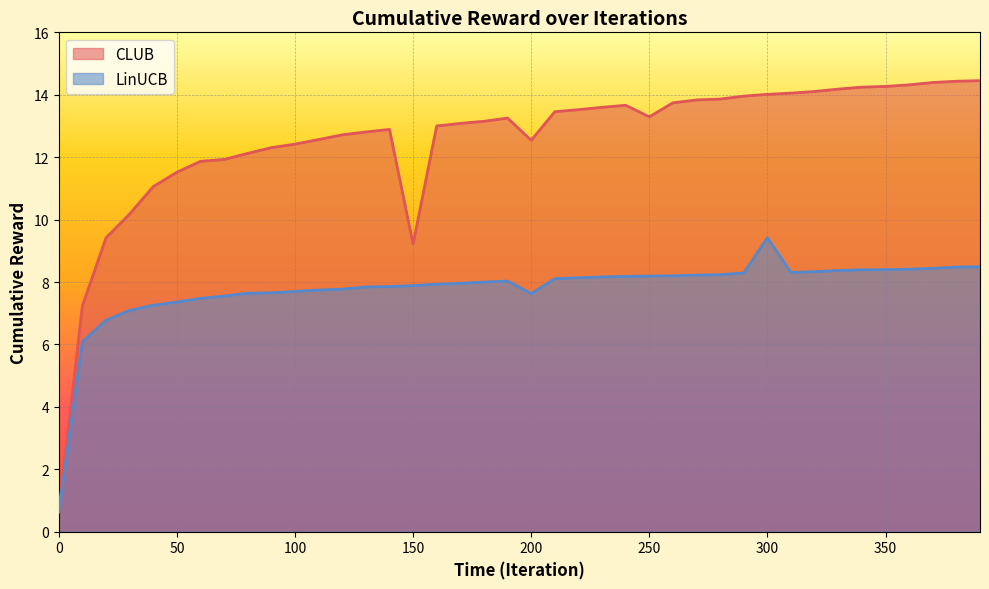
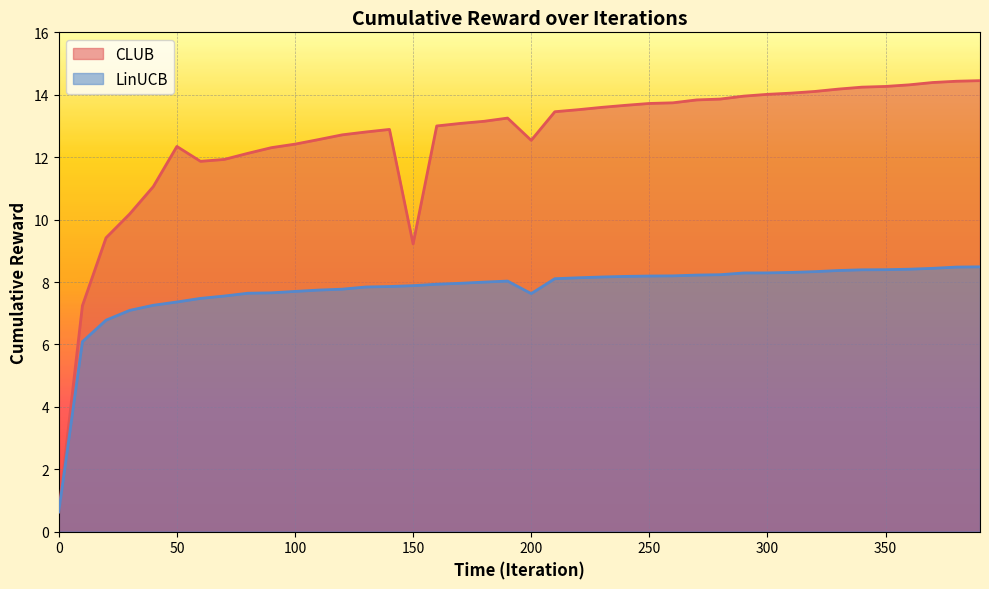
CLUB, 50: 11.5 -> 12.3
CLUB, 250: 13.3 -> 13.7
LinUCB, 300: 9.4 -> 8.3
